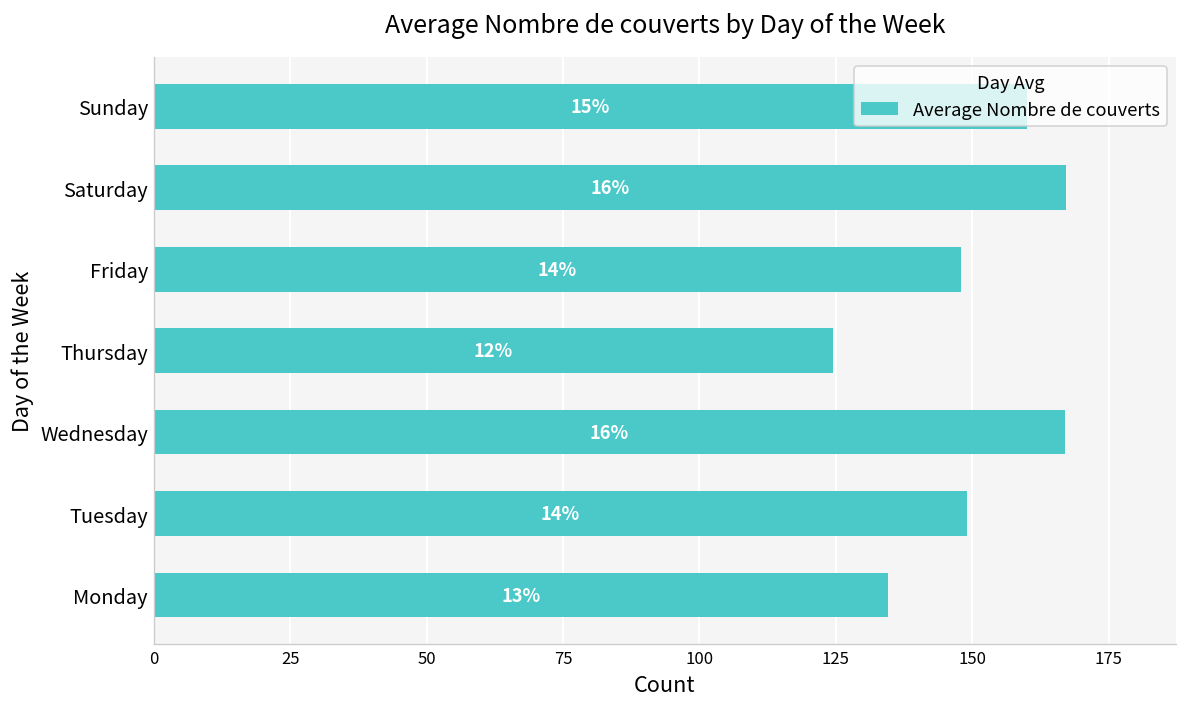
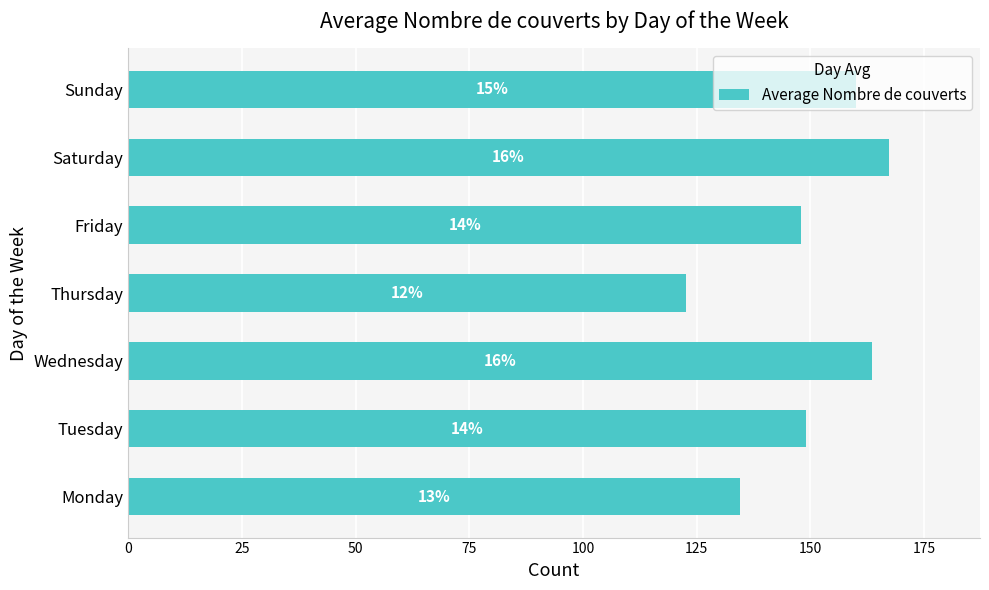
Thursday: 125 -> 123
Wednesday: 167 -> 164
